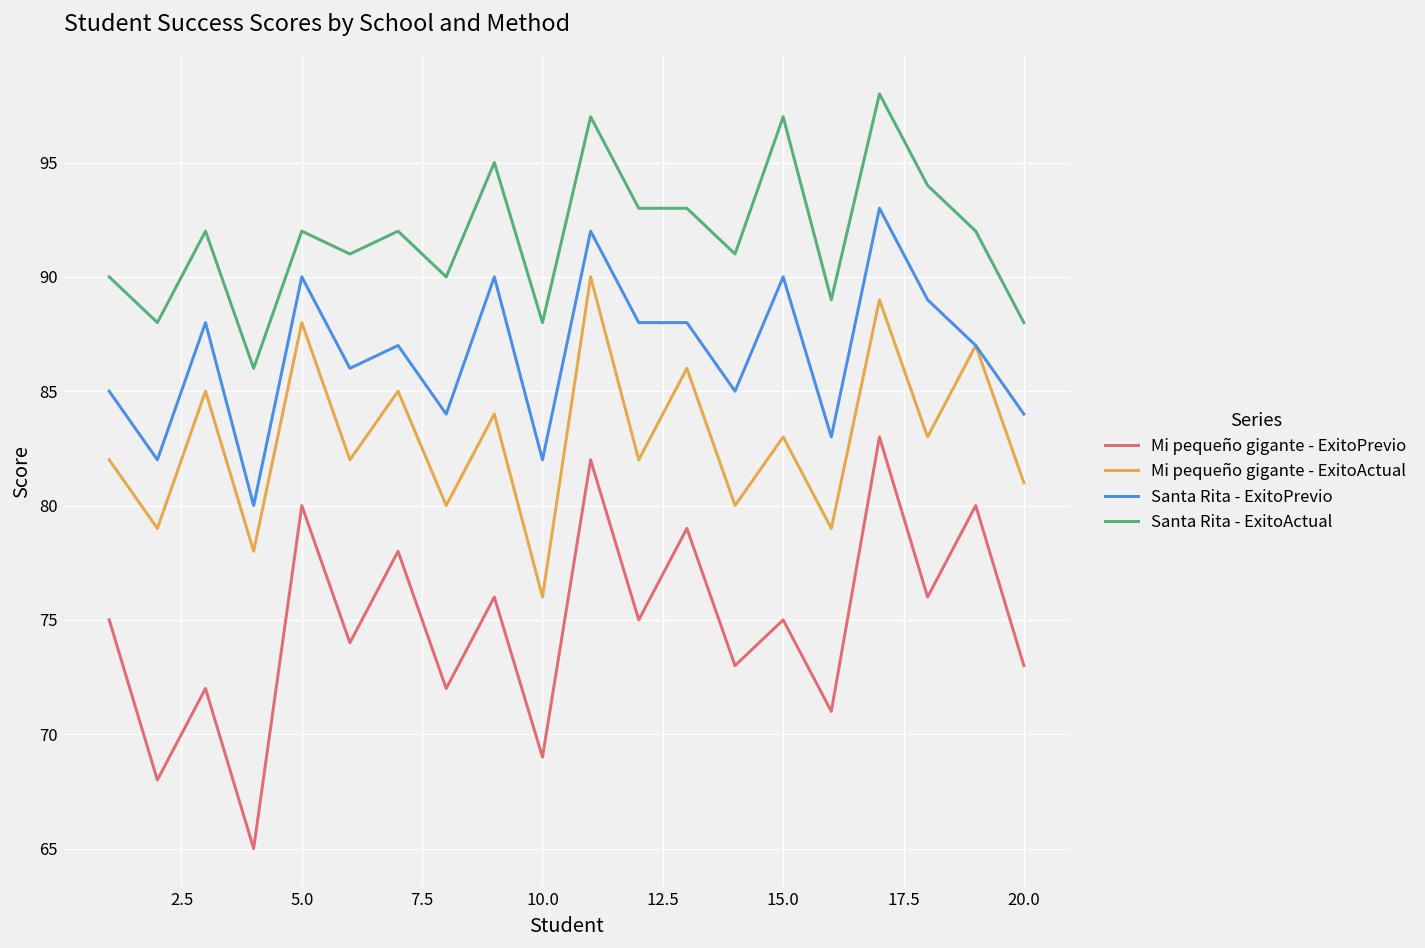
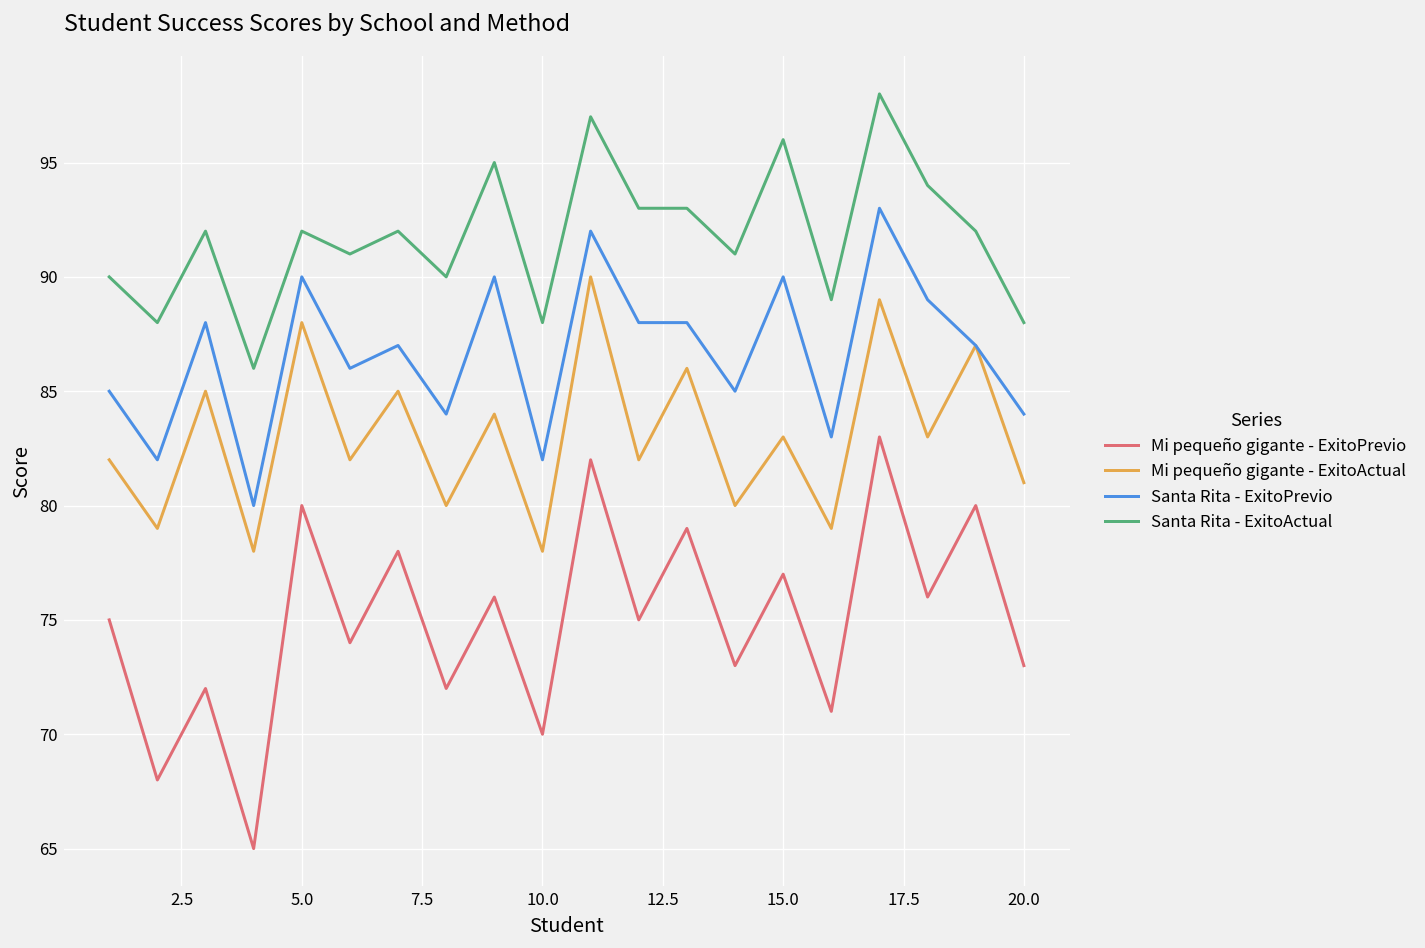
Mi pequeño gigante - ExitoPrevio, 10.0: 69 -> 70
Mi pequeño gigante - ExitoActual, 10.0: 76 -> 78
Mi pequeño gigante - ExitoPrevio, 15.0: 75 -> 77
Santa Rita - ExitoActual, 15.0: 97 -> 96
